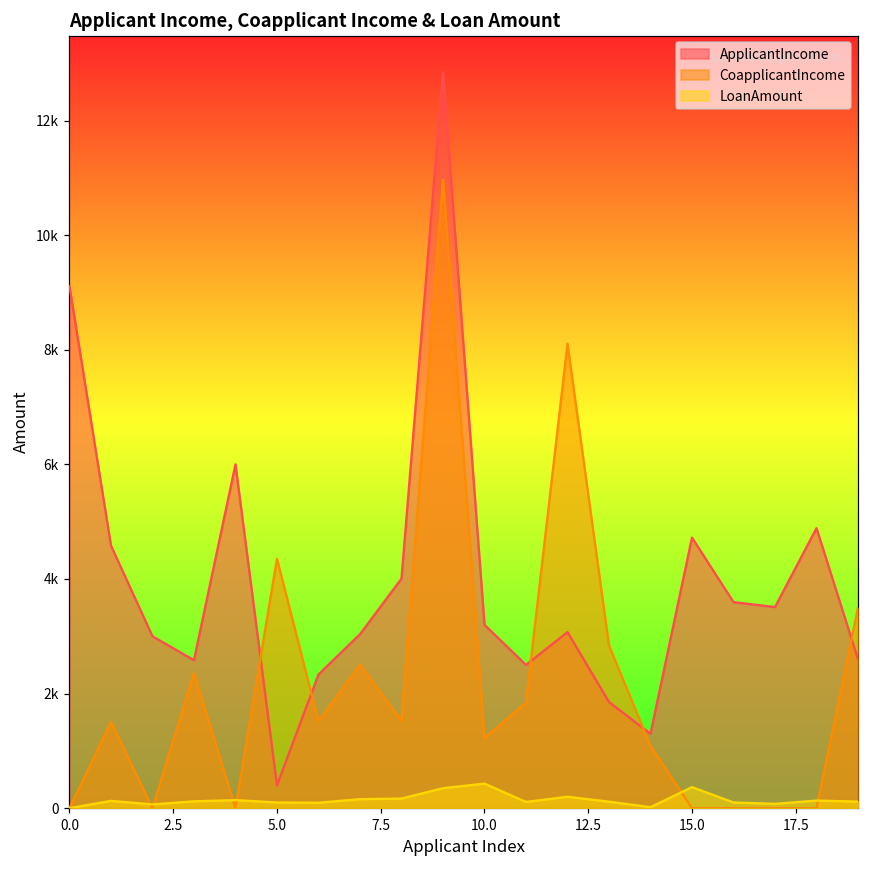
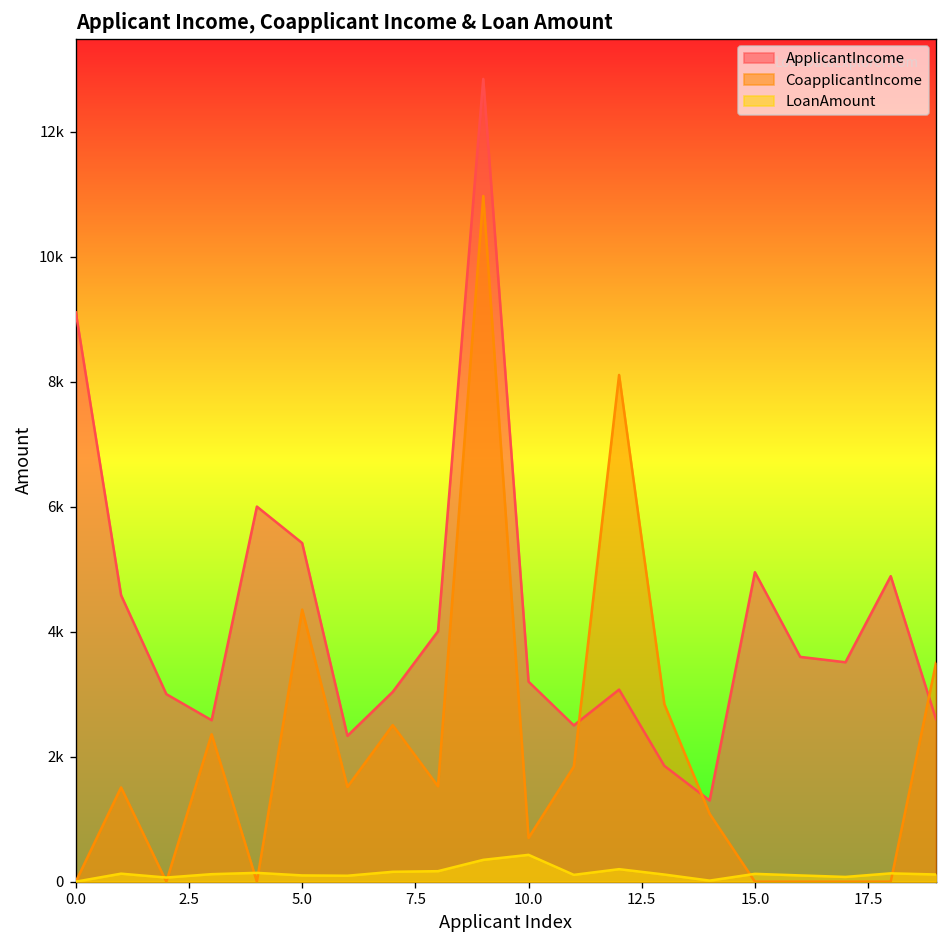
ApplicantIncome, 5.0: 400 -> 5400
CoapplicantIncome, 10.0: 1200 -> 700
ApplicantIncome, 15.0: 4700 -> 5000
LoanAmount, 15.0: 400 -> 100
